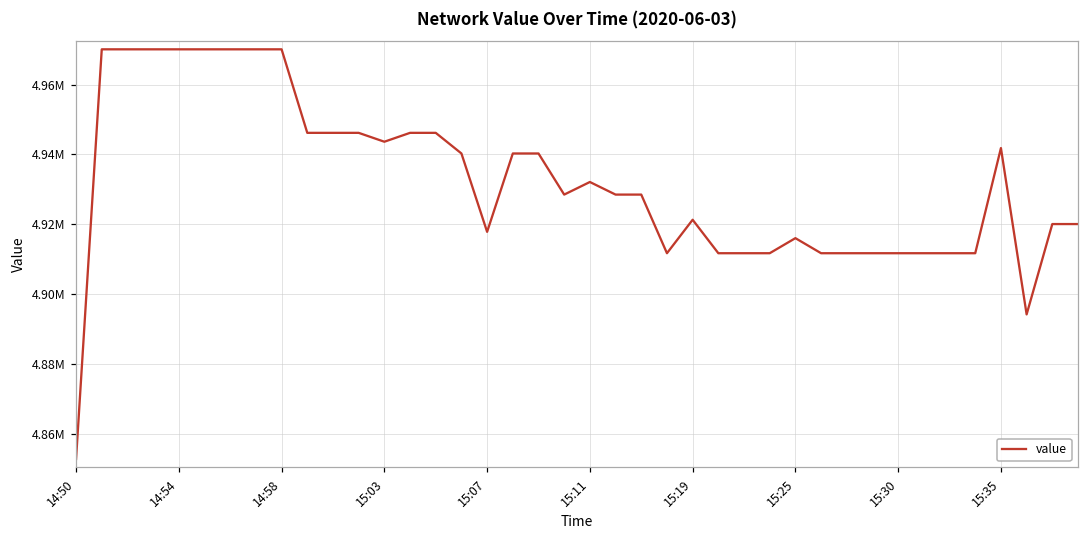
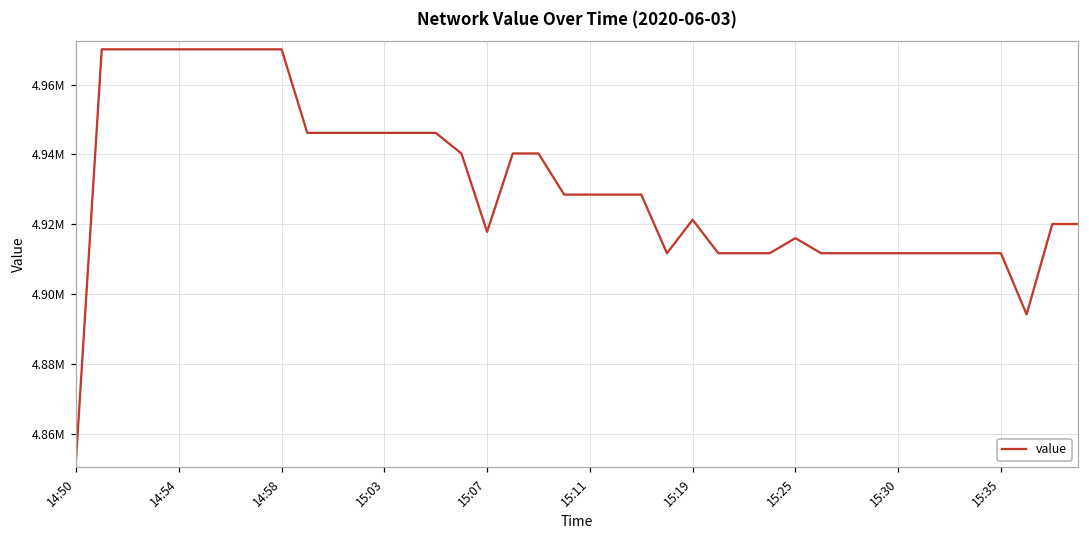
15:03: 4944000 -> 4946000
15:11: 4932000 -> 4928000
15:35: 4942000 -> 4912000
